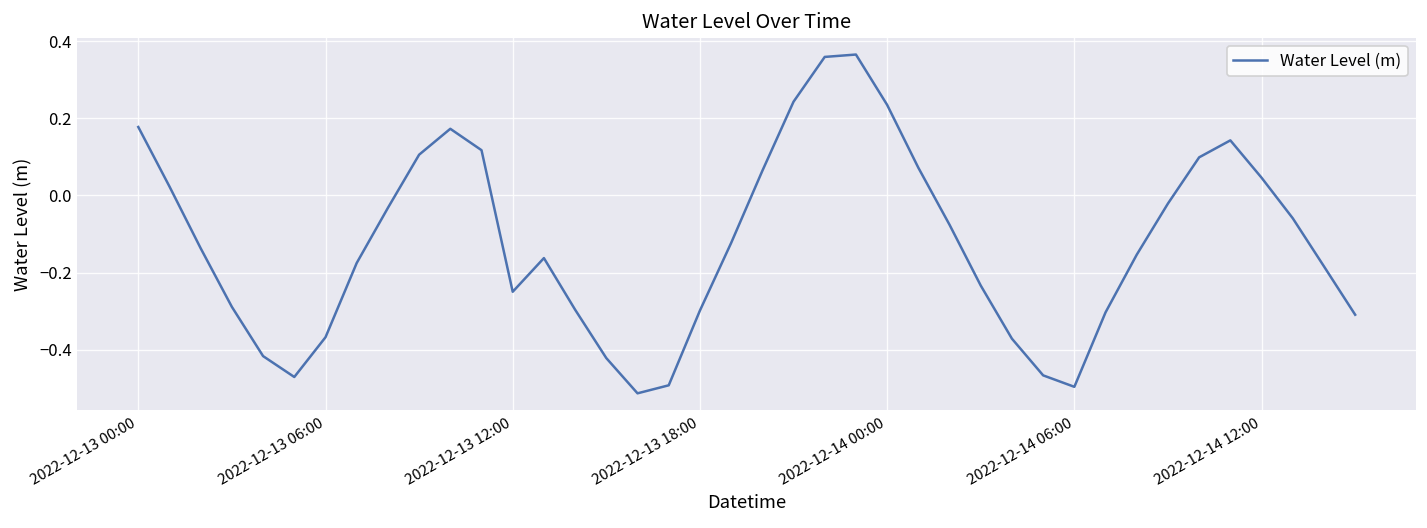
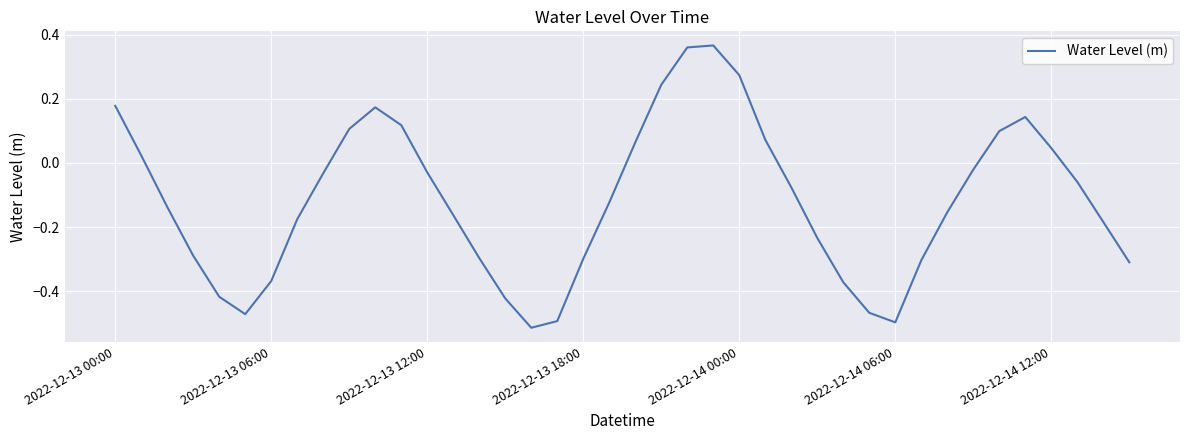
2022-12-13 12:00: -0.25 -> -0.03
2022-12-14 00:00: 0.24 -> 0.27
